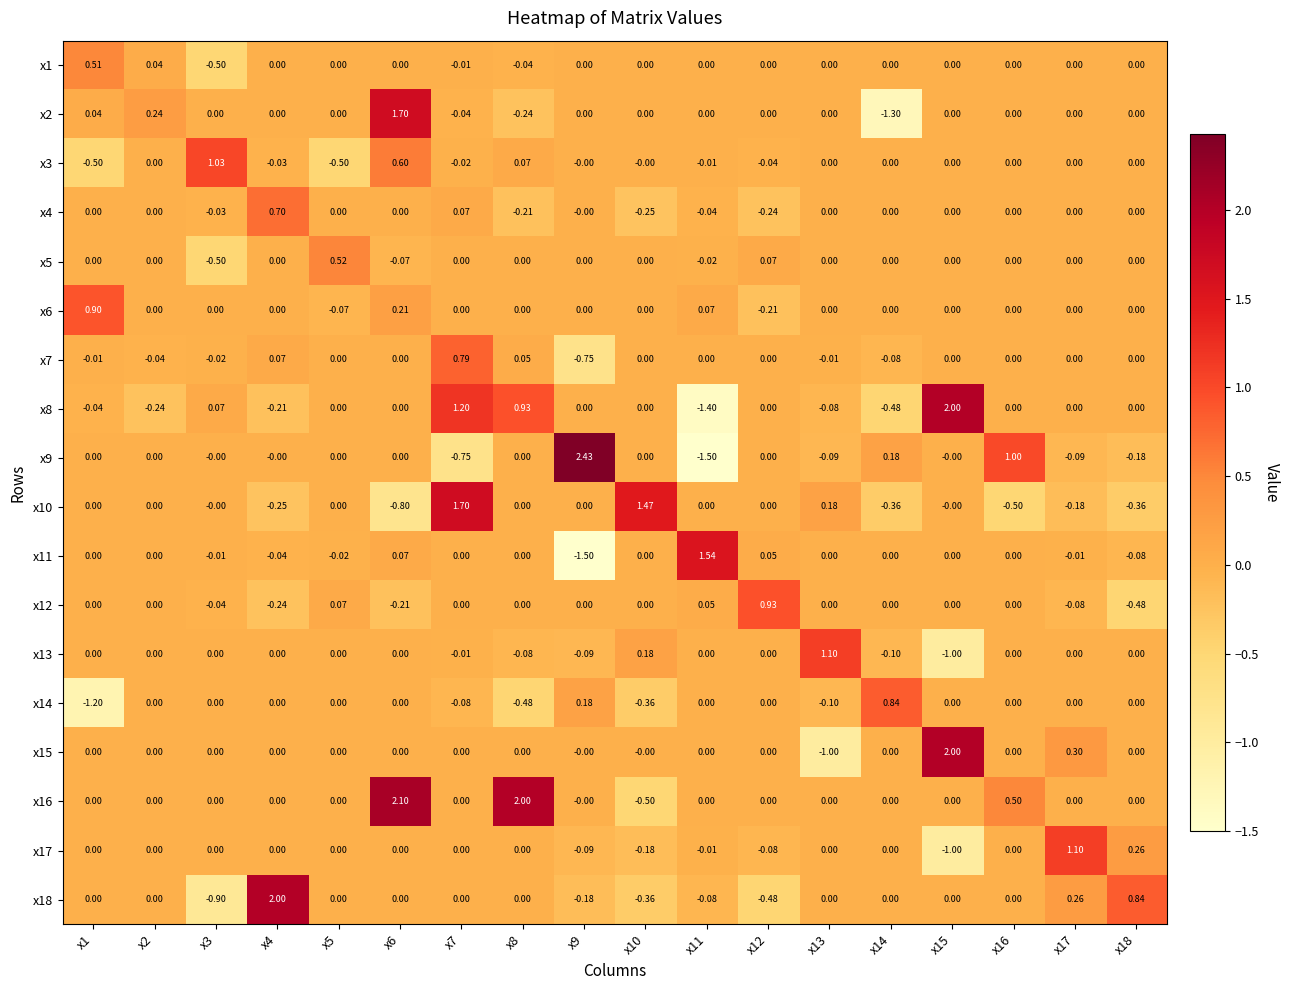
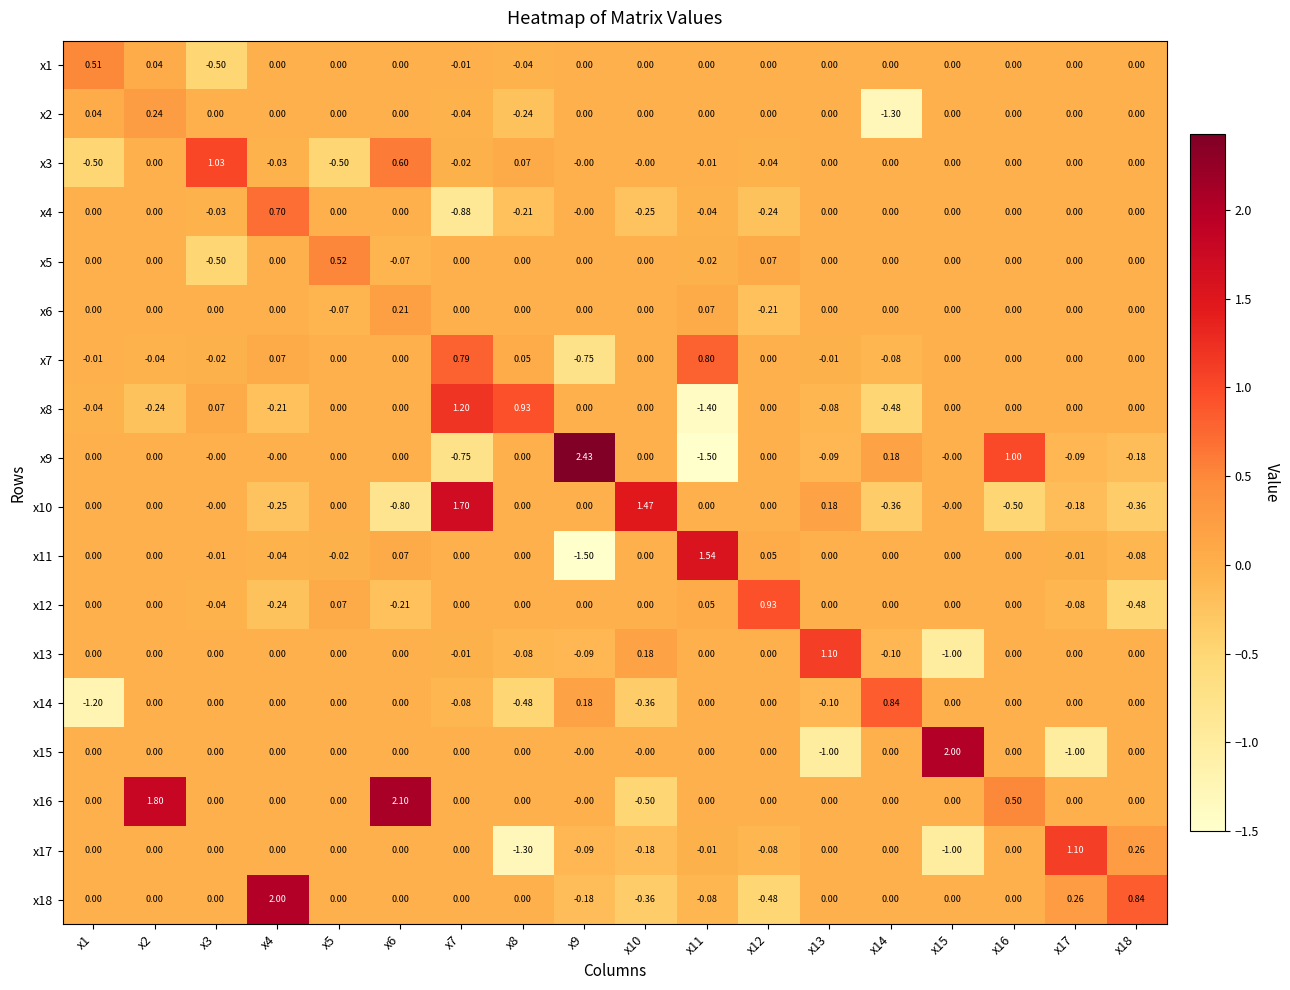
x2, x6: 1.70 -> 0.00
x4, x7: 0.07 -> -0.88
x6, x1: 0.90 -> 0.00
x7, x11: 0.00 -> 0.80
x8, x15: 2.00 -> 0.00
x15, x17: 0.30 -> -1.00
x16, x2: 0.00 -> 1.80
x16, x8: 2.00 -> 0.00
x17, x8: 0.00 -> -1.30
x18, x3: -0.90 -> 0.00
